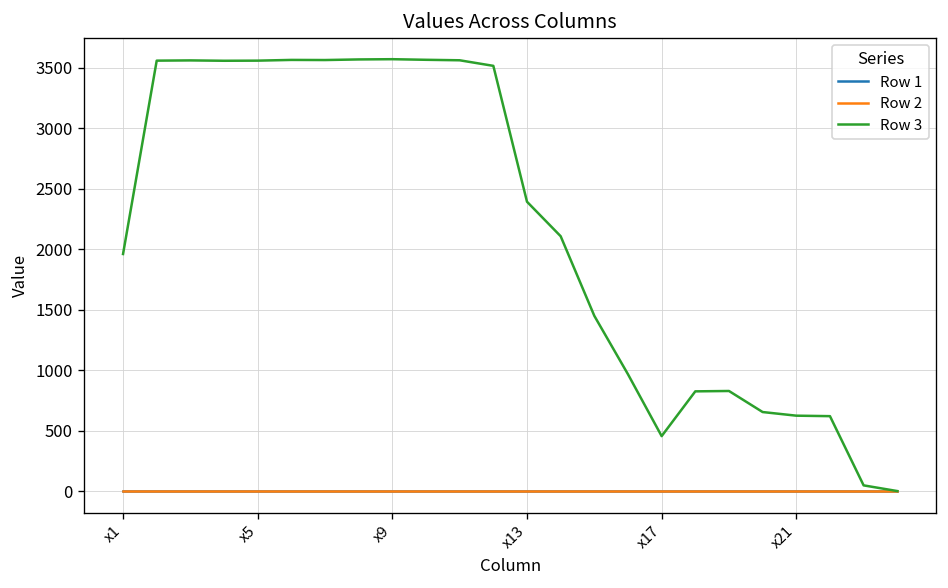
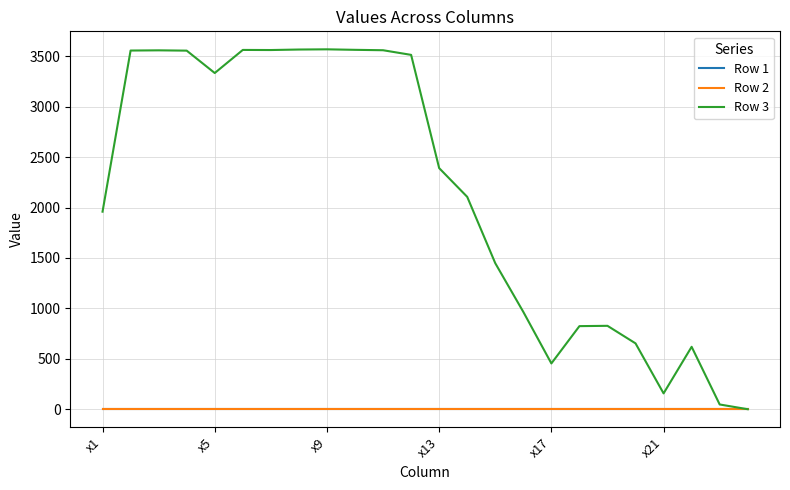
Row 3, x5: 3560 -> 3330
Row 3, x21: 620 -> 160
